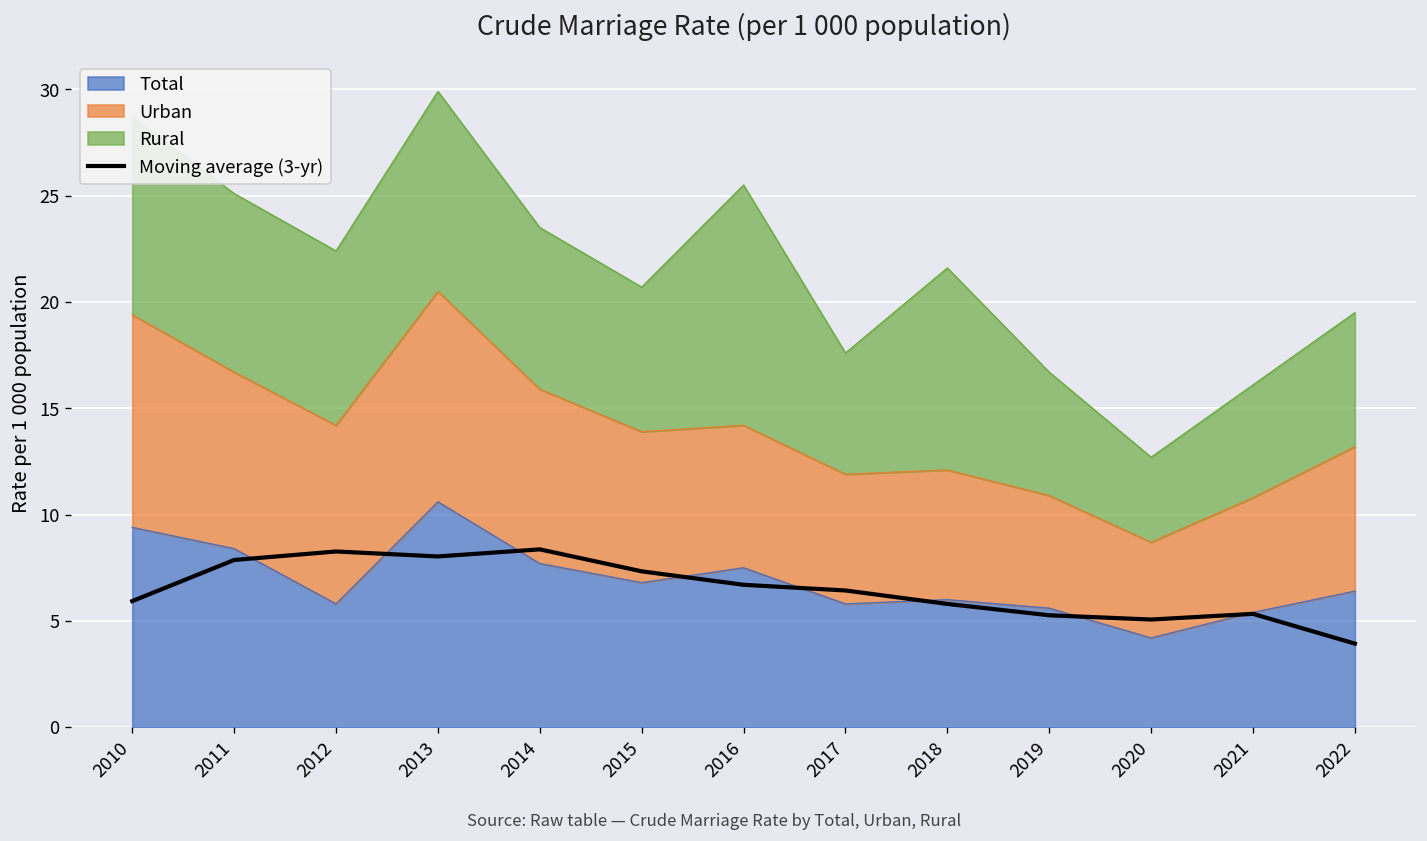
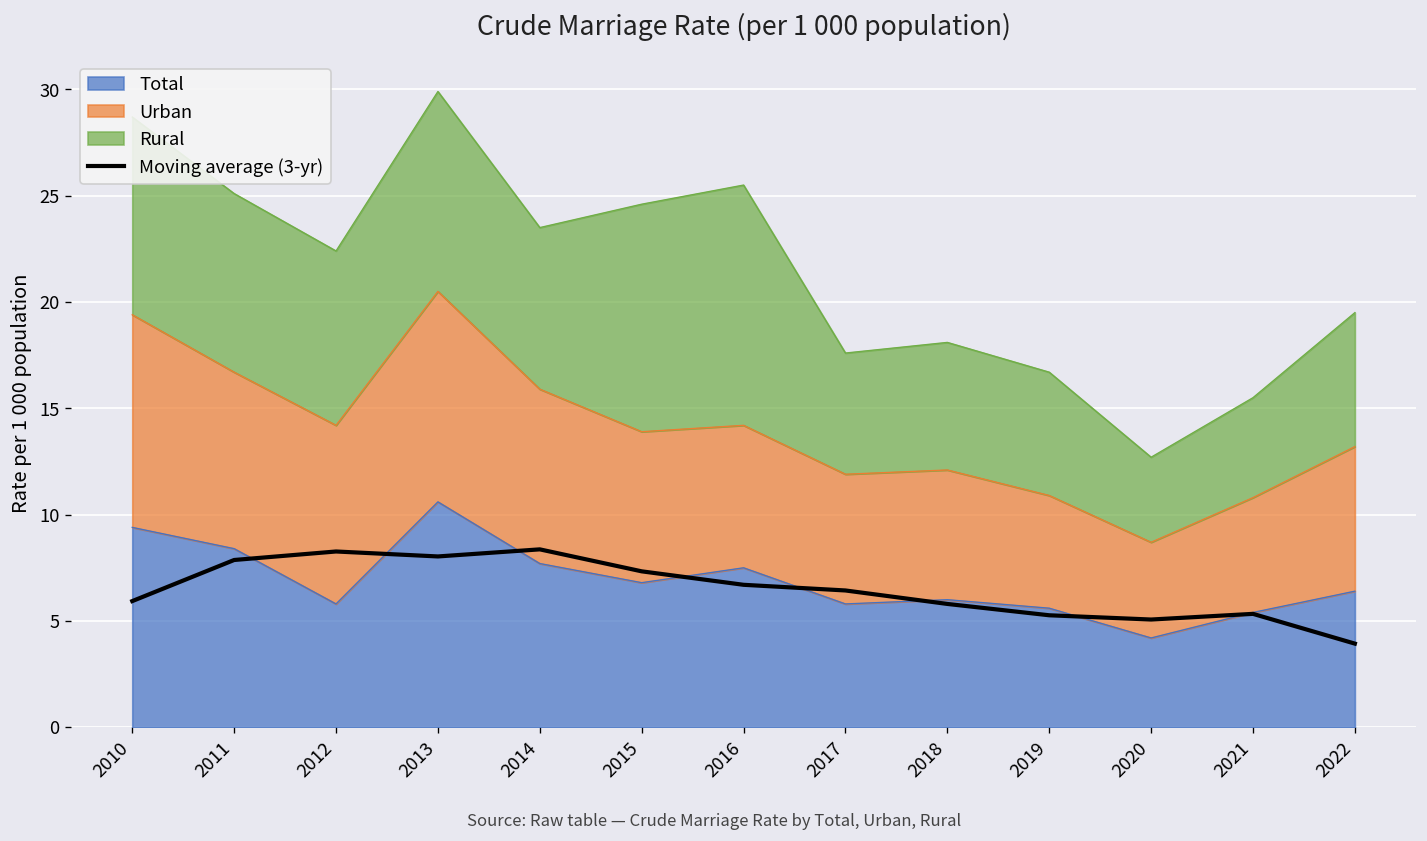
Rural, 2015: 6.8 -> 10.7
Rural, 2018: 9.5 -> 6.0
Rural, 2021: 5.3 -> 4.7
